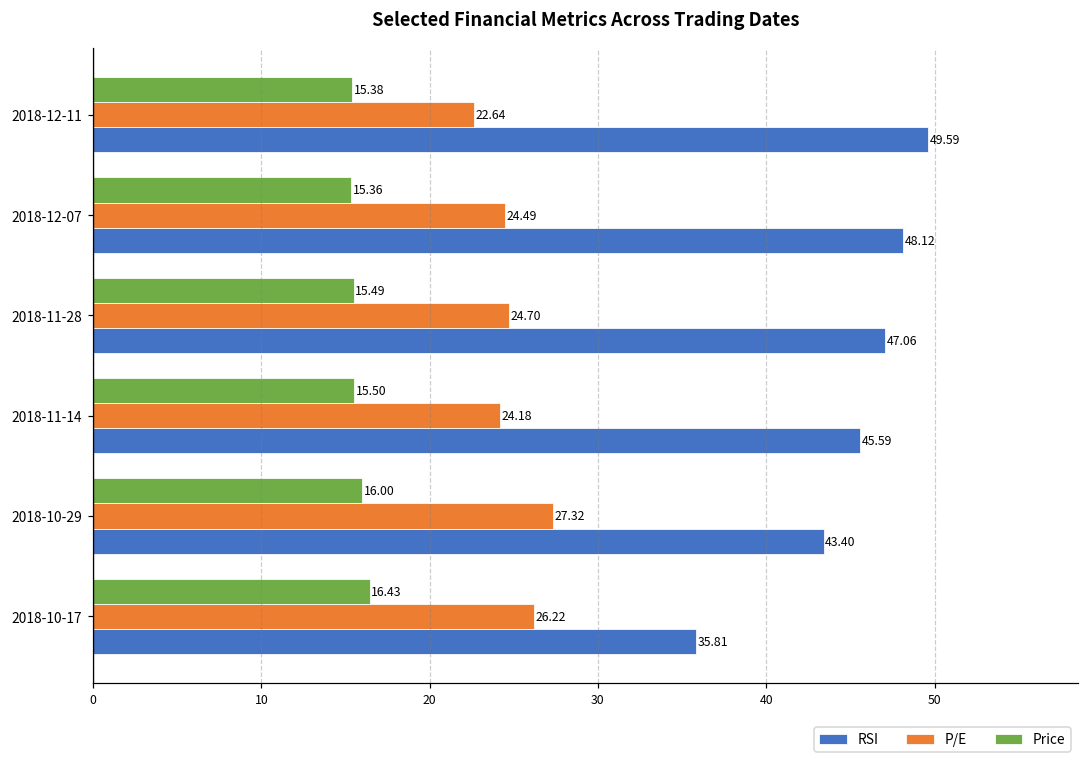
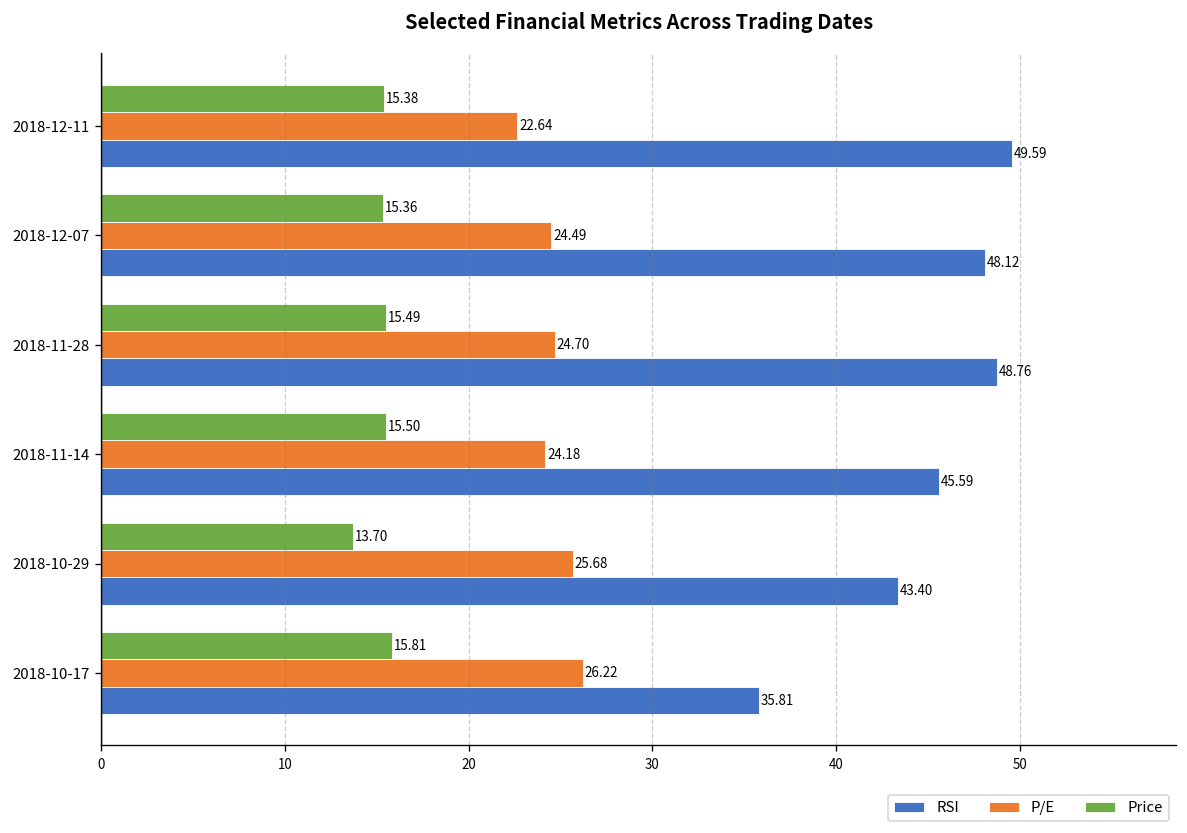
RSI, 2018-11-28: 47.06 -> 48.76
Price, 2018-10-29: 16.00 -> 13.70
P/E, 2018-10-29: 27.32 -> 25.68
Price, 2018-10-17: 16.43 -> 15.81
